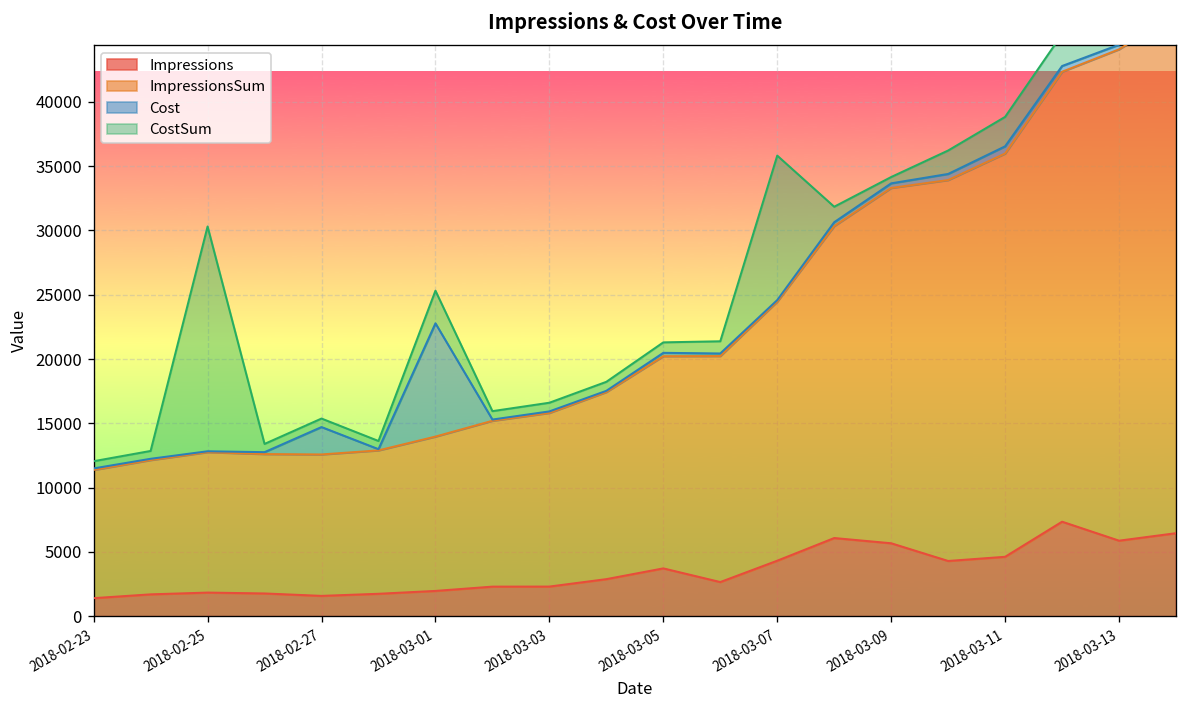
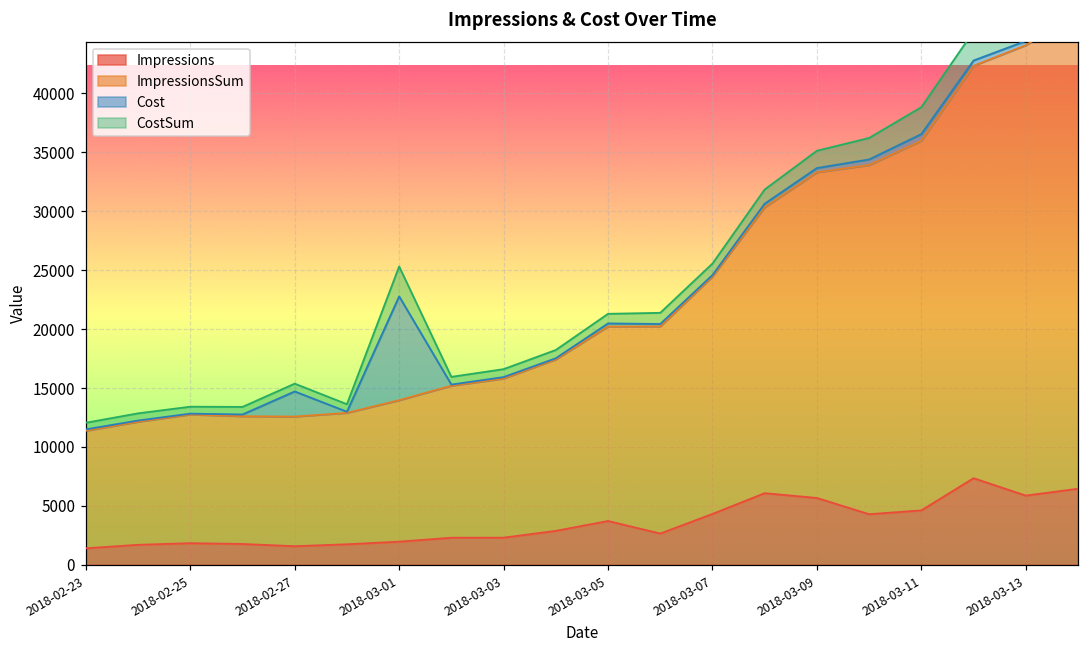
CostSum, 2018-02-25: 17500 -> 600
CostSum, 2018-03-07: 11200 -> 1000
CostSum, 2018-03-09: 500 -> 1500
